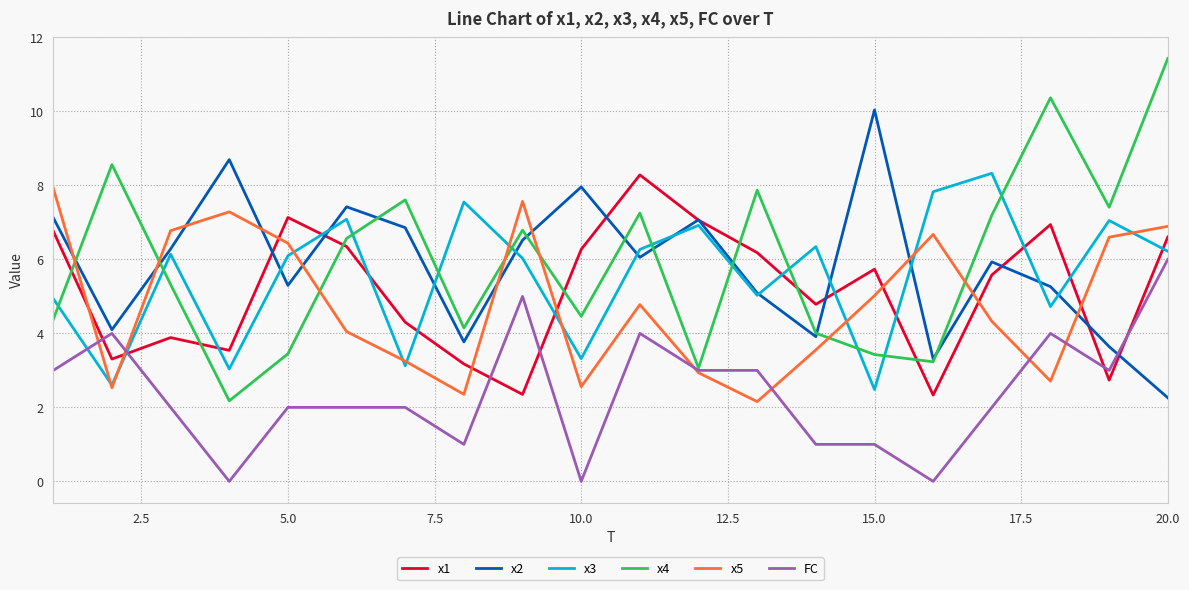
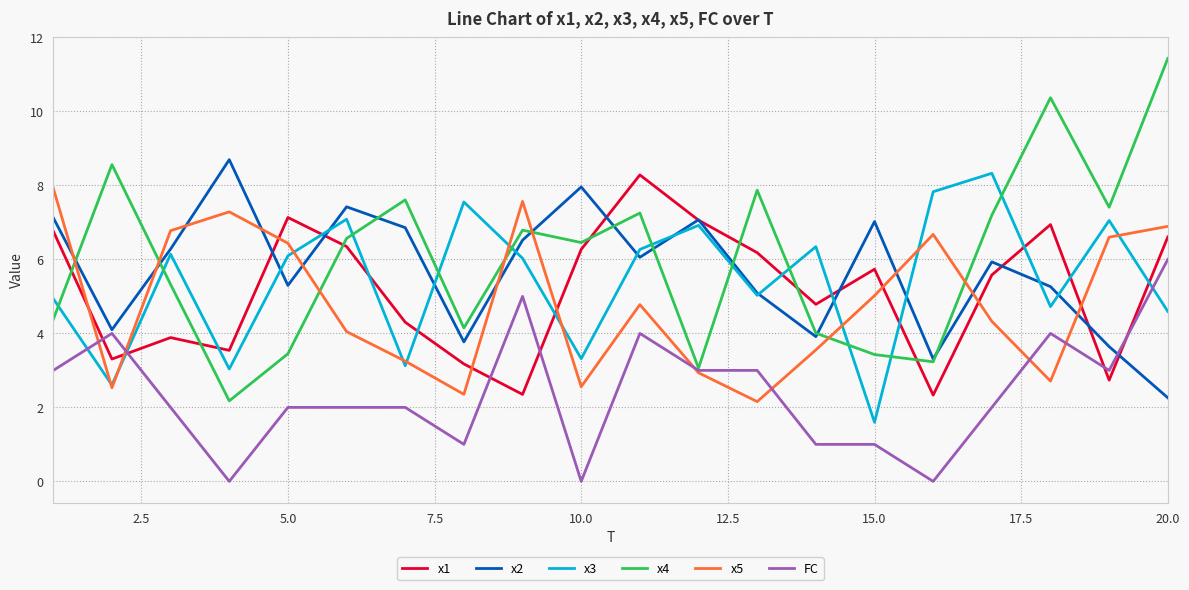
x4, 10.0: 4.5 -> 6.5
x2, 15.0: 10.0 -> 7.0
x3, 15.0: 2.5 -> 1.6
x3, 20.0: 6.2 -> 4.6
